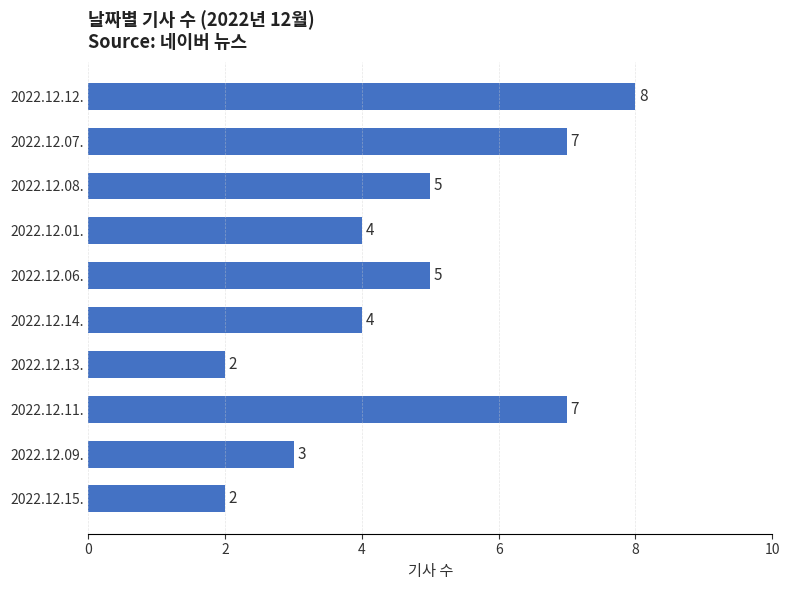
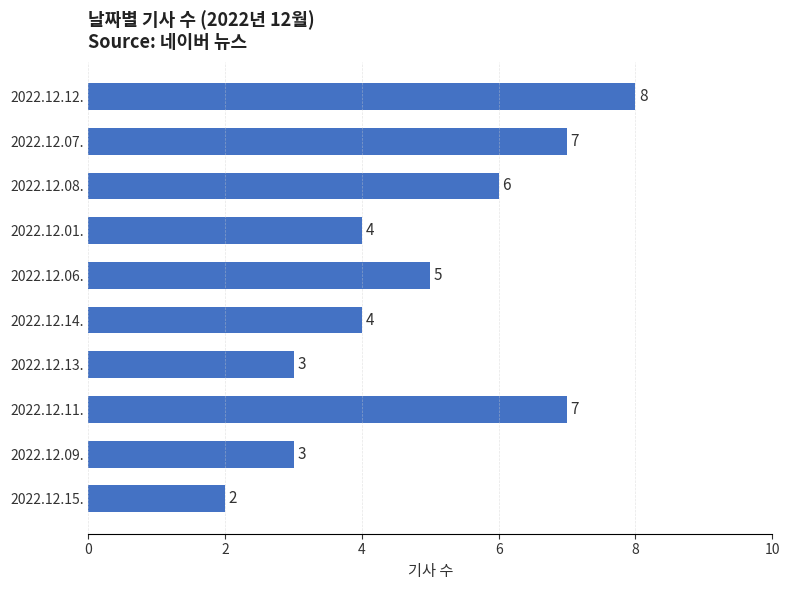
2022.12.08.: 5 -> 6
2022.12.13.: 2 -> 3
